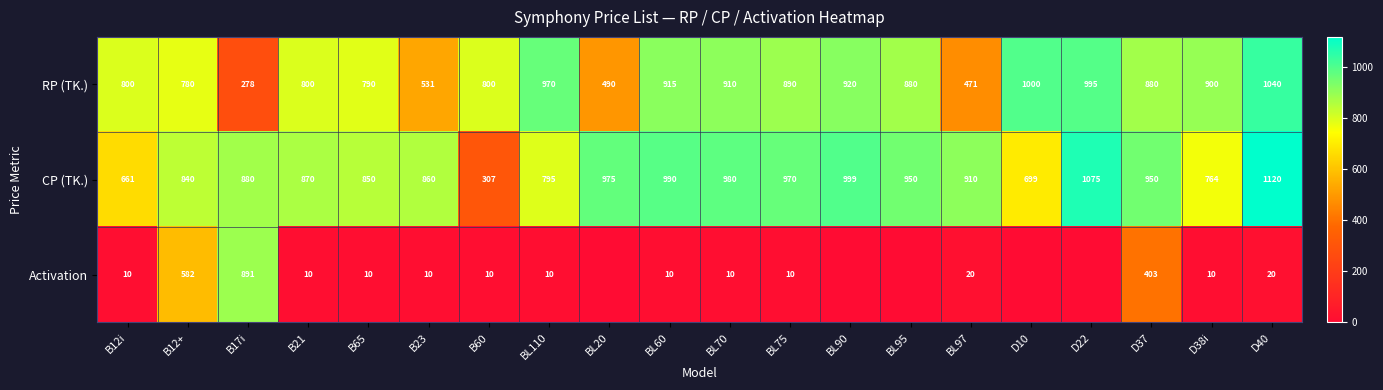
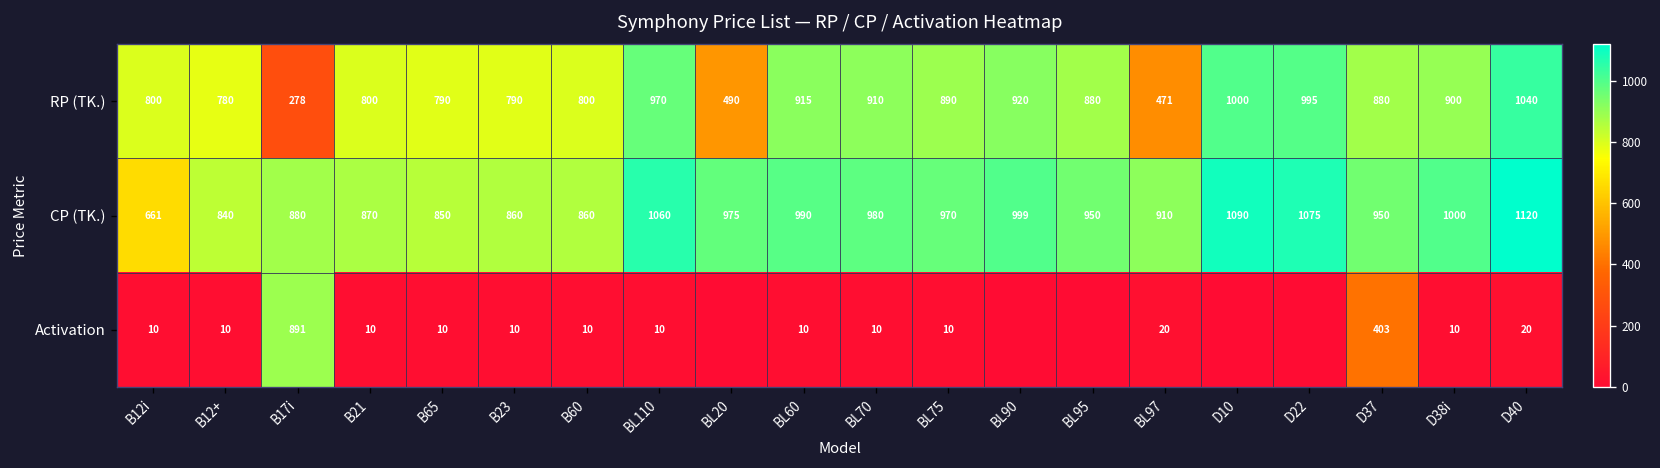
RP (TK.), B23: 531 -> 790
CP (TK.), B60: 307 -> 860
CP (TK.), BL110: 795 -> 1060
CP (TK.), D10: 699 -> 1090
CP (TK.), D38i: 764 -> 1000
Activation, B12+: 582 -> 10
